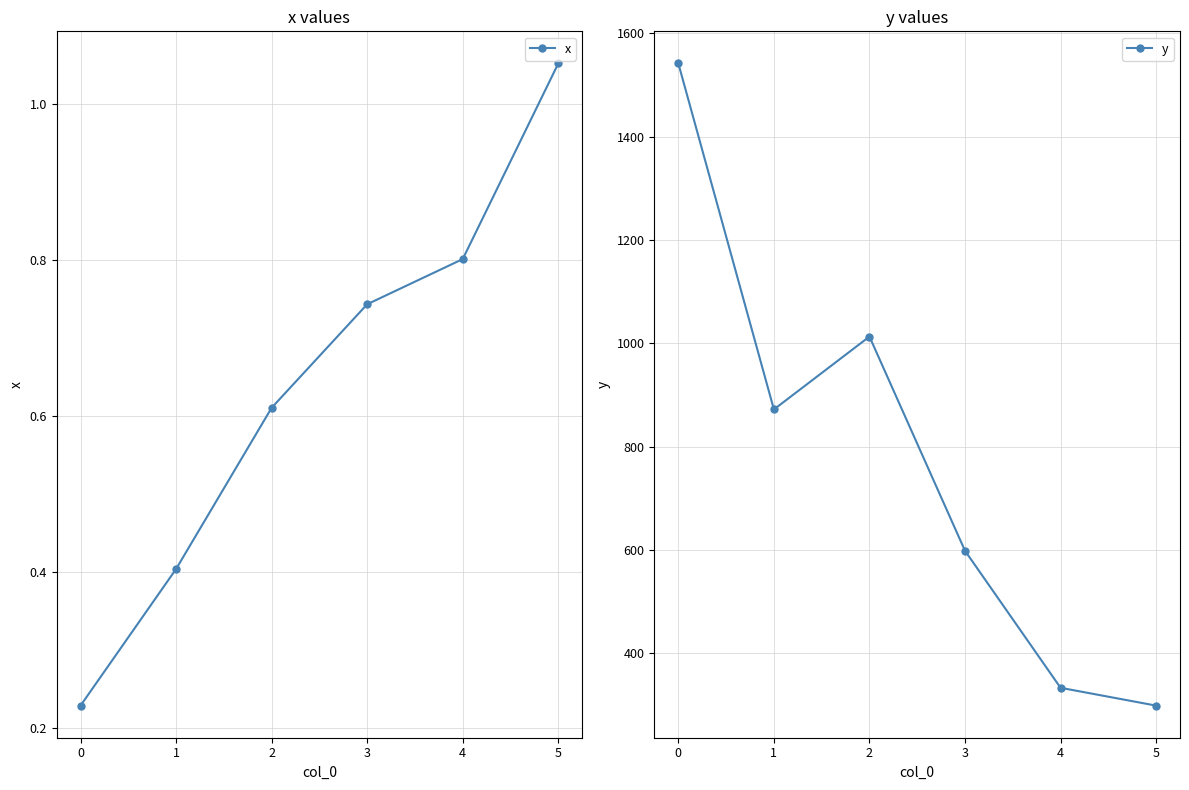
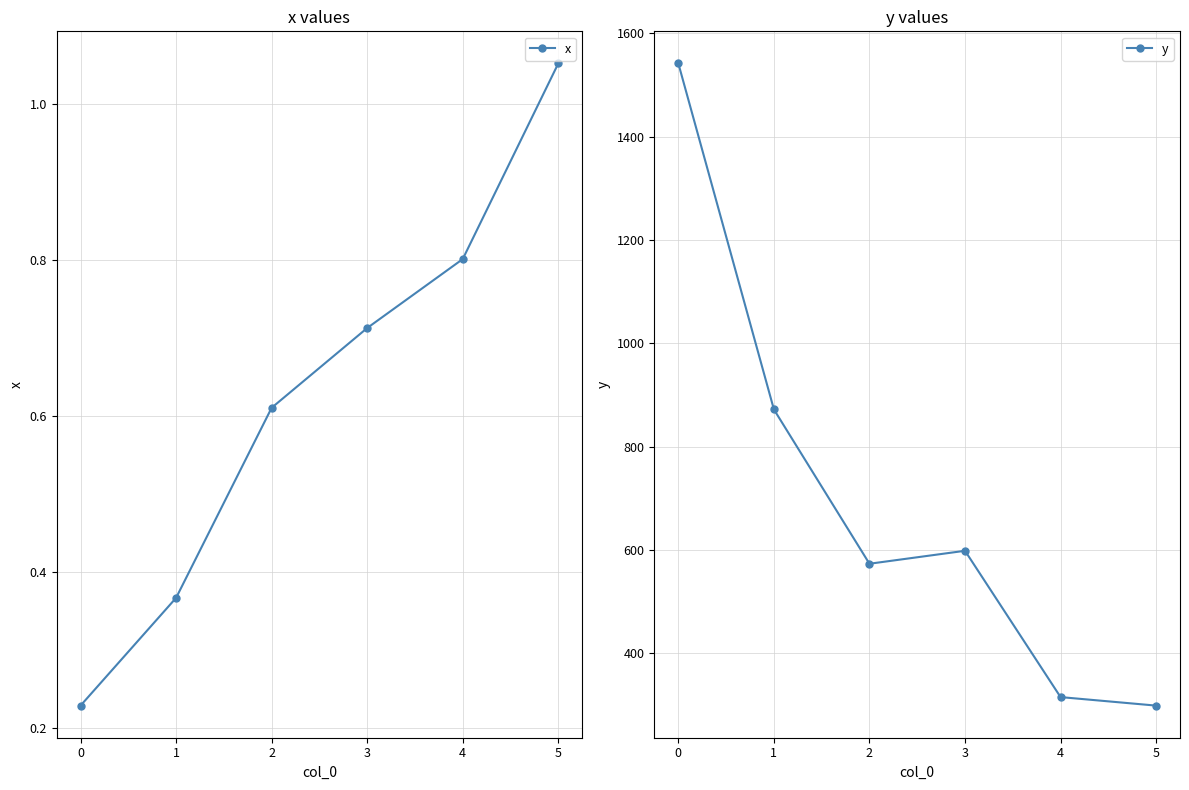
x values, 1: 0.40 -> 0.37
x values, 3: 0.74 -> 0.71
y values, 2: 1010 -> 570
y values, 4: 330 -> 320
